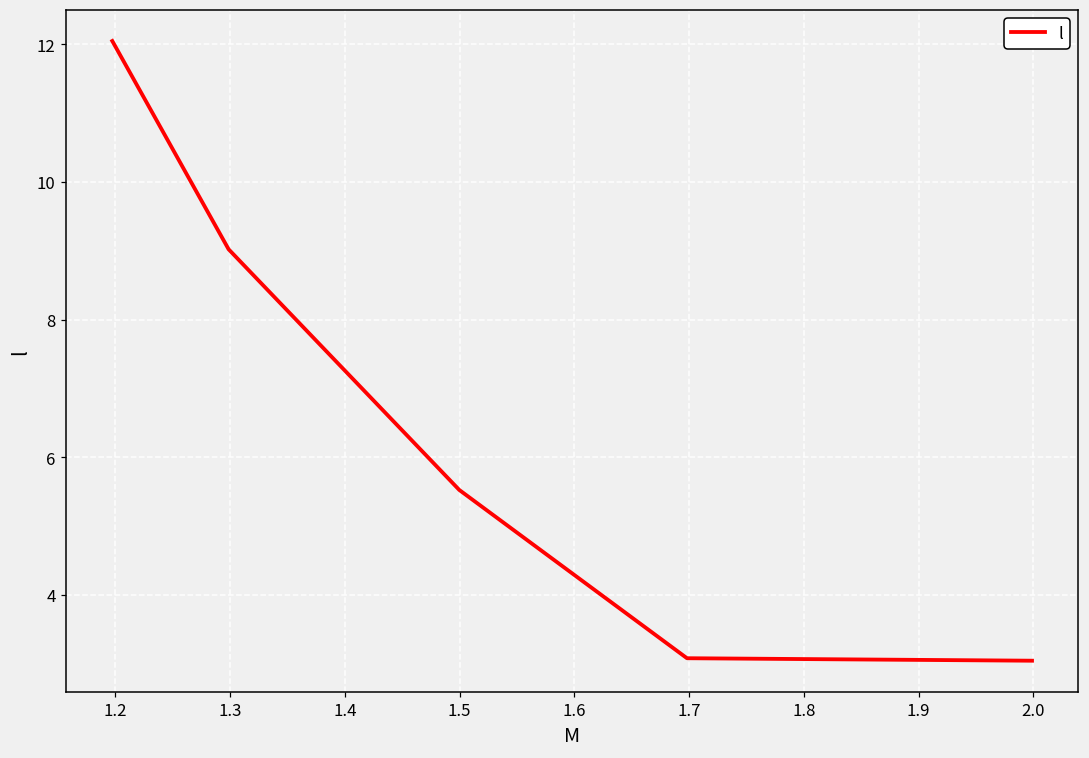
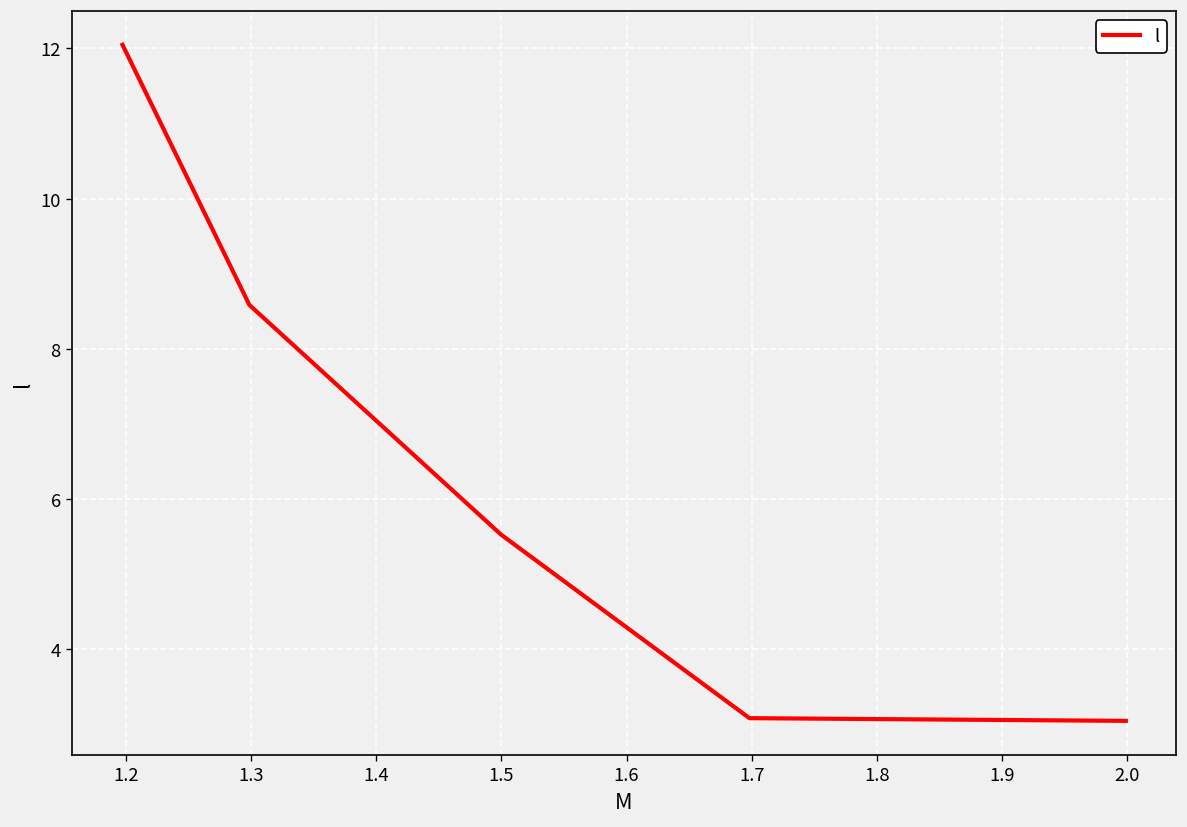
1.3: 9.0 -> 8.6
